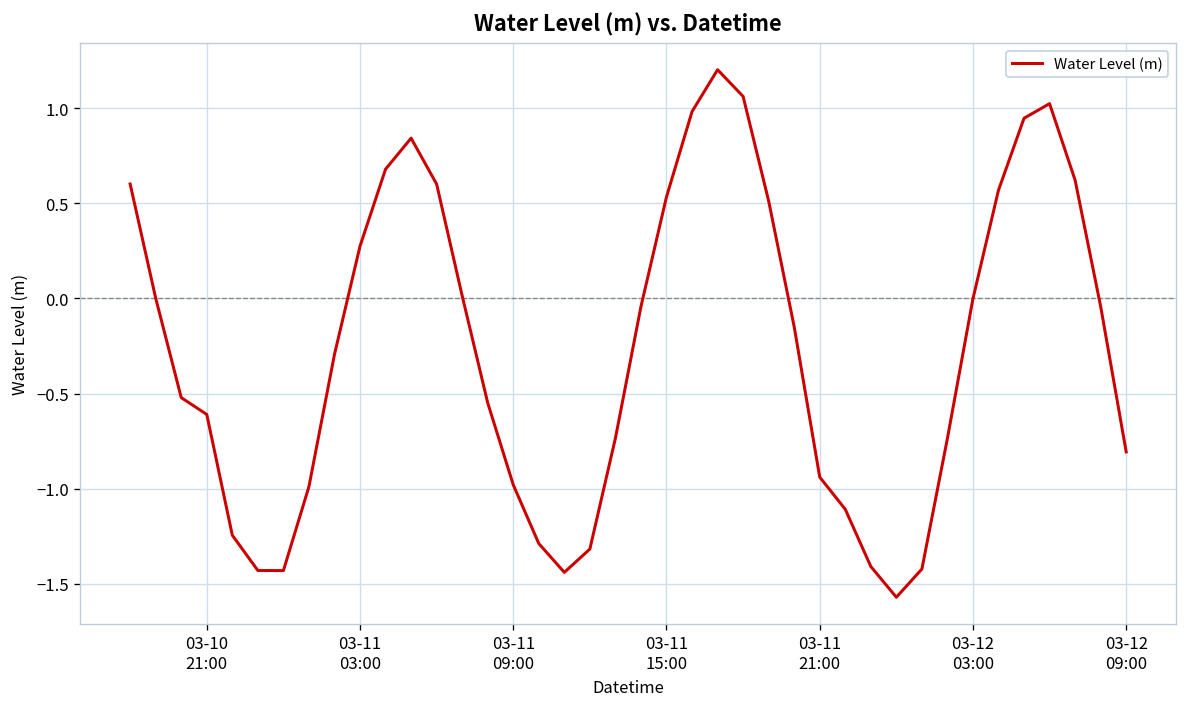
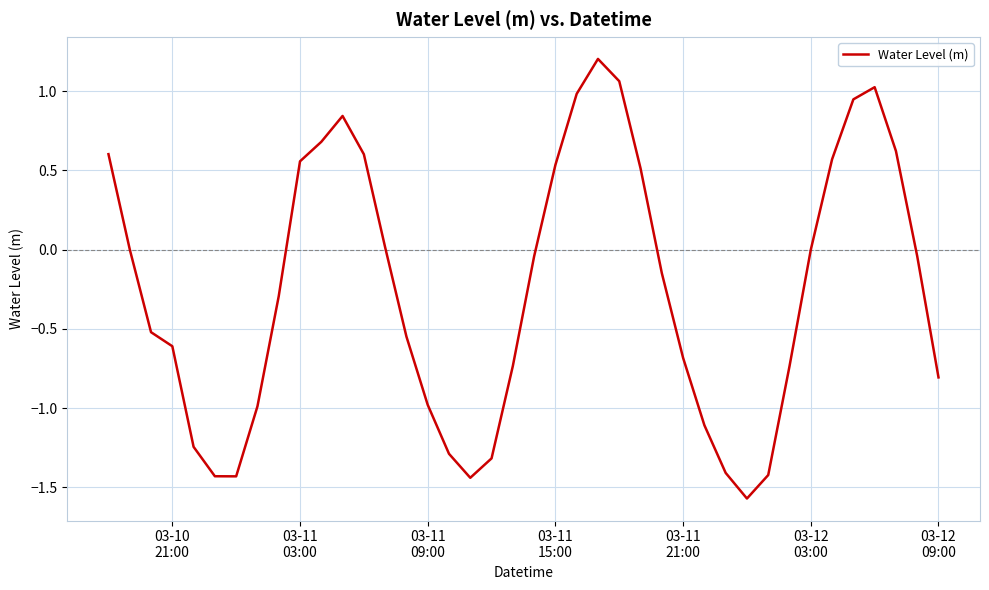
03-11 03:00: 0.27 -> 0.56
03-11 21:00: -0.94 -> -0.68
